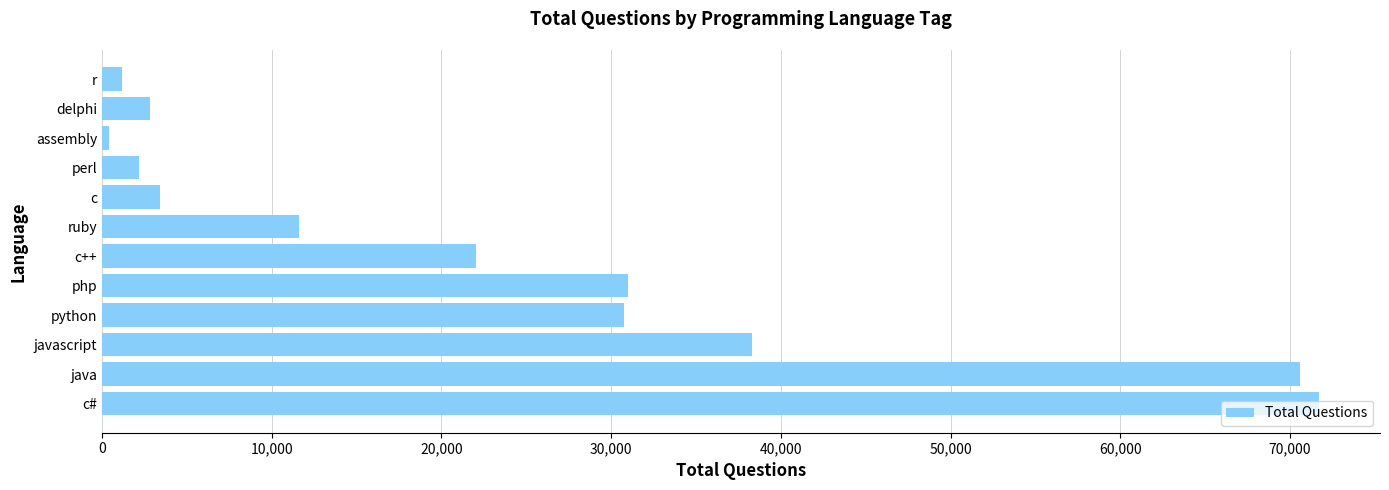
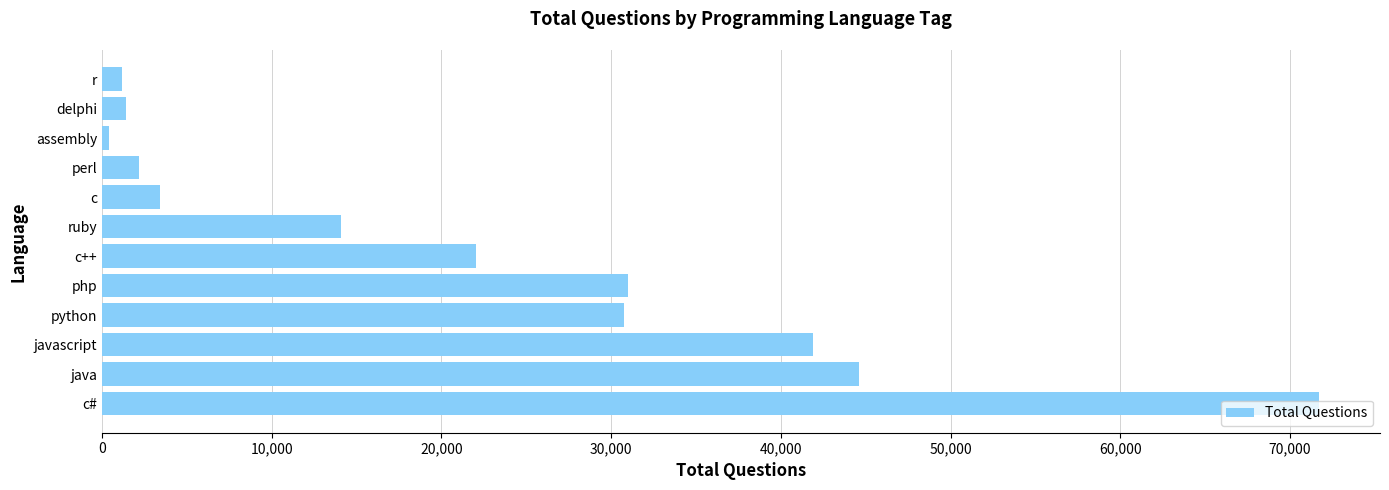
delphi: 2,800 -> 1,400
ruby: 11,600 -> 14,100
javascript: 38,300 -> 41,900
java: 70,600 -> 44,600
